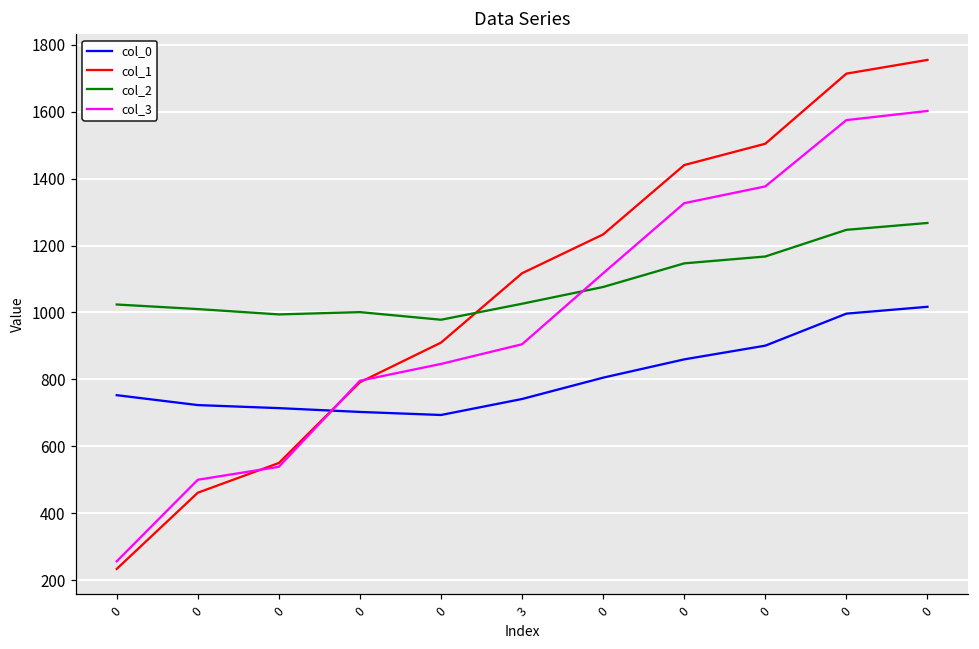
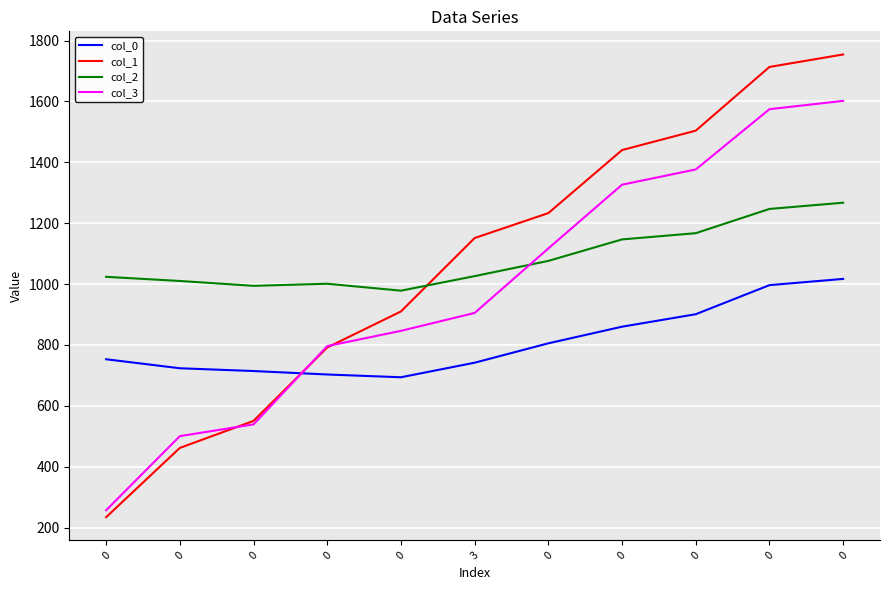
col_1, 3: 1120 -> 1150
